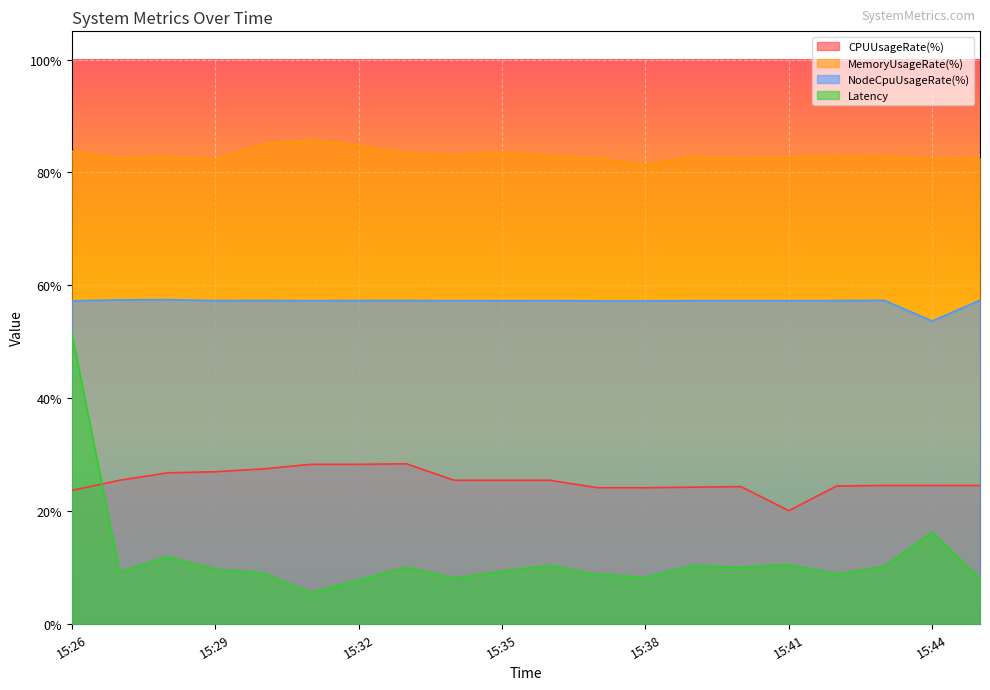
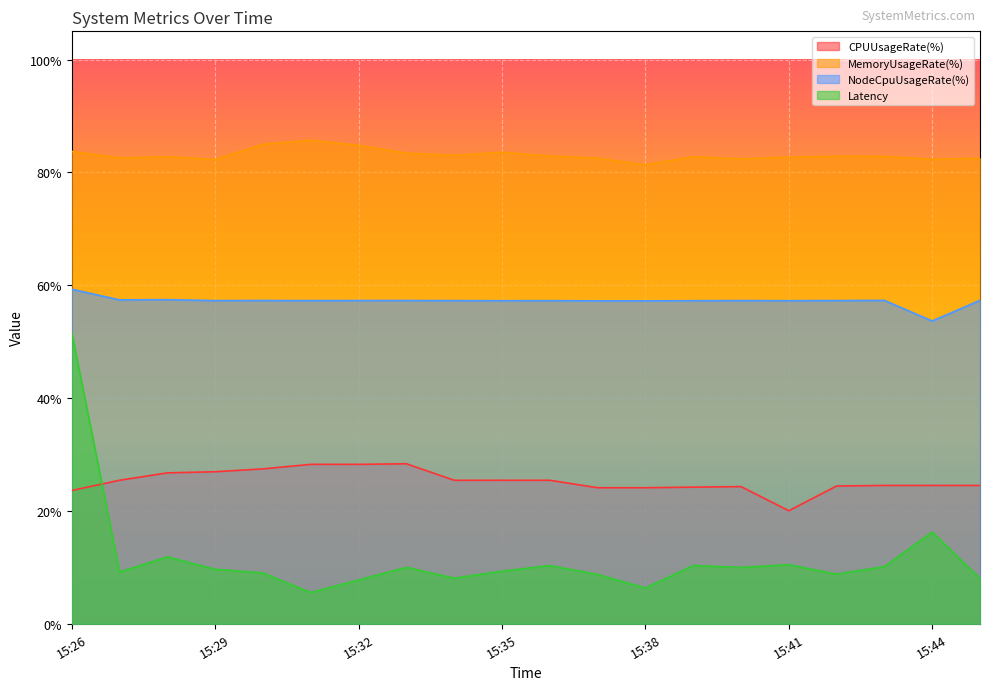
NodeCpuUsageRate(%), 15:26: 57% -> 59%
Latency, 15:38: 8% -> 6%
